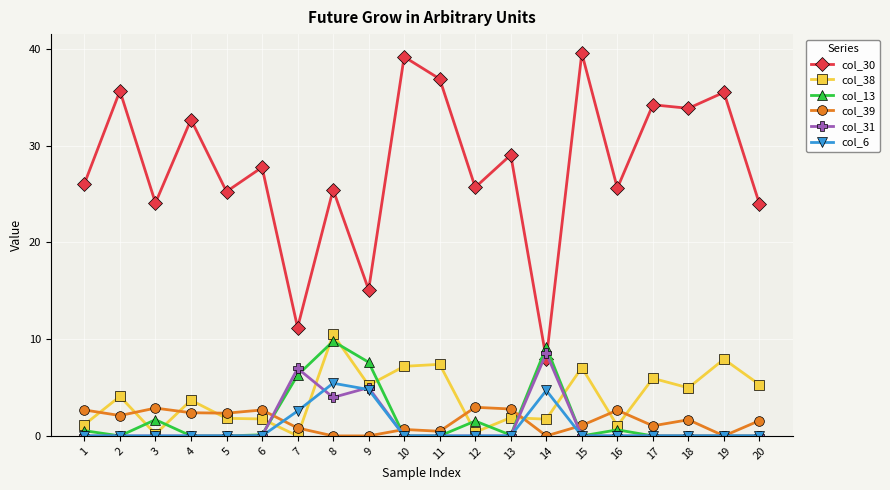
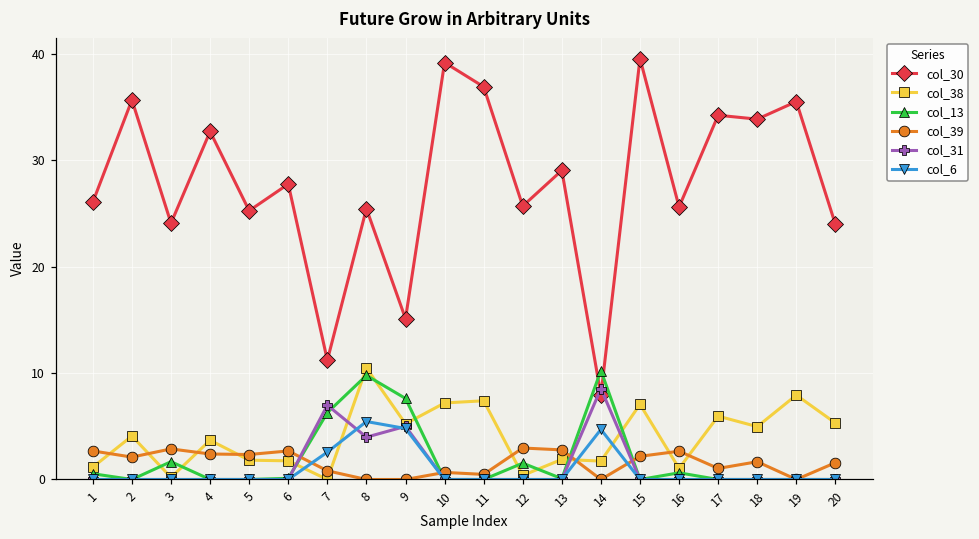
col_13, 14: 9 -> 10
col_39, 15: 1 -> 2
